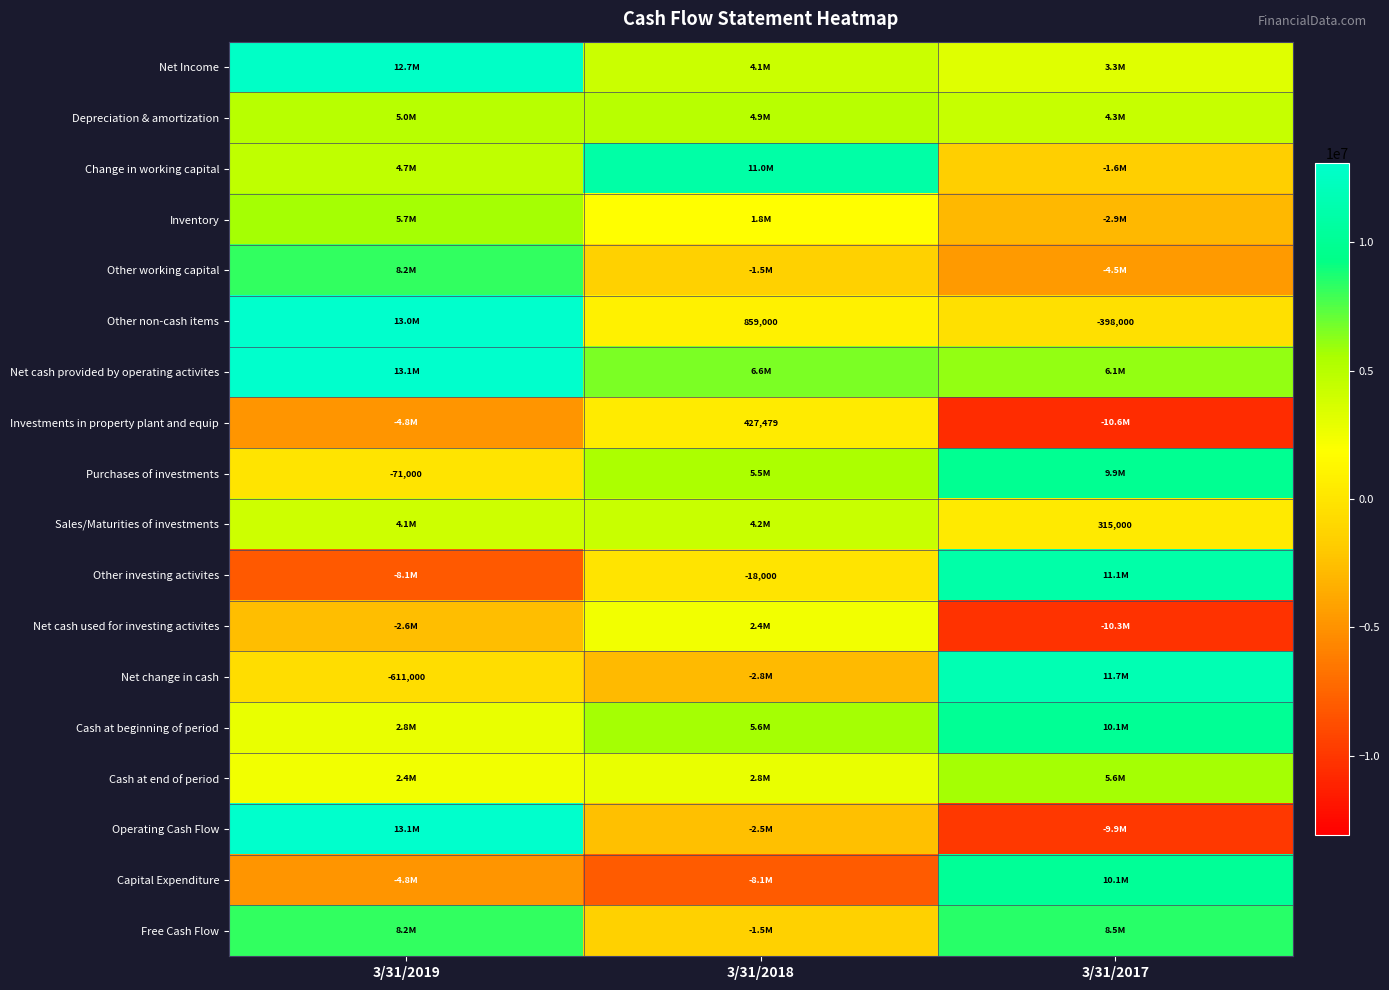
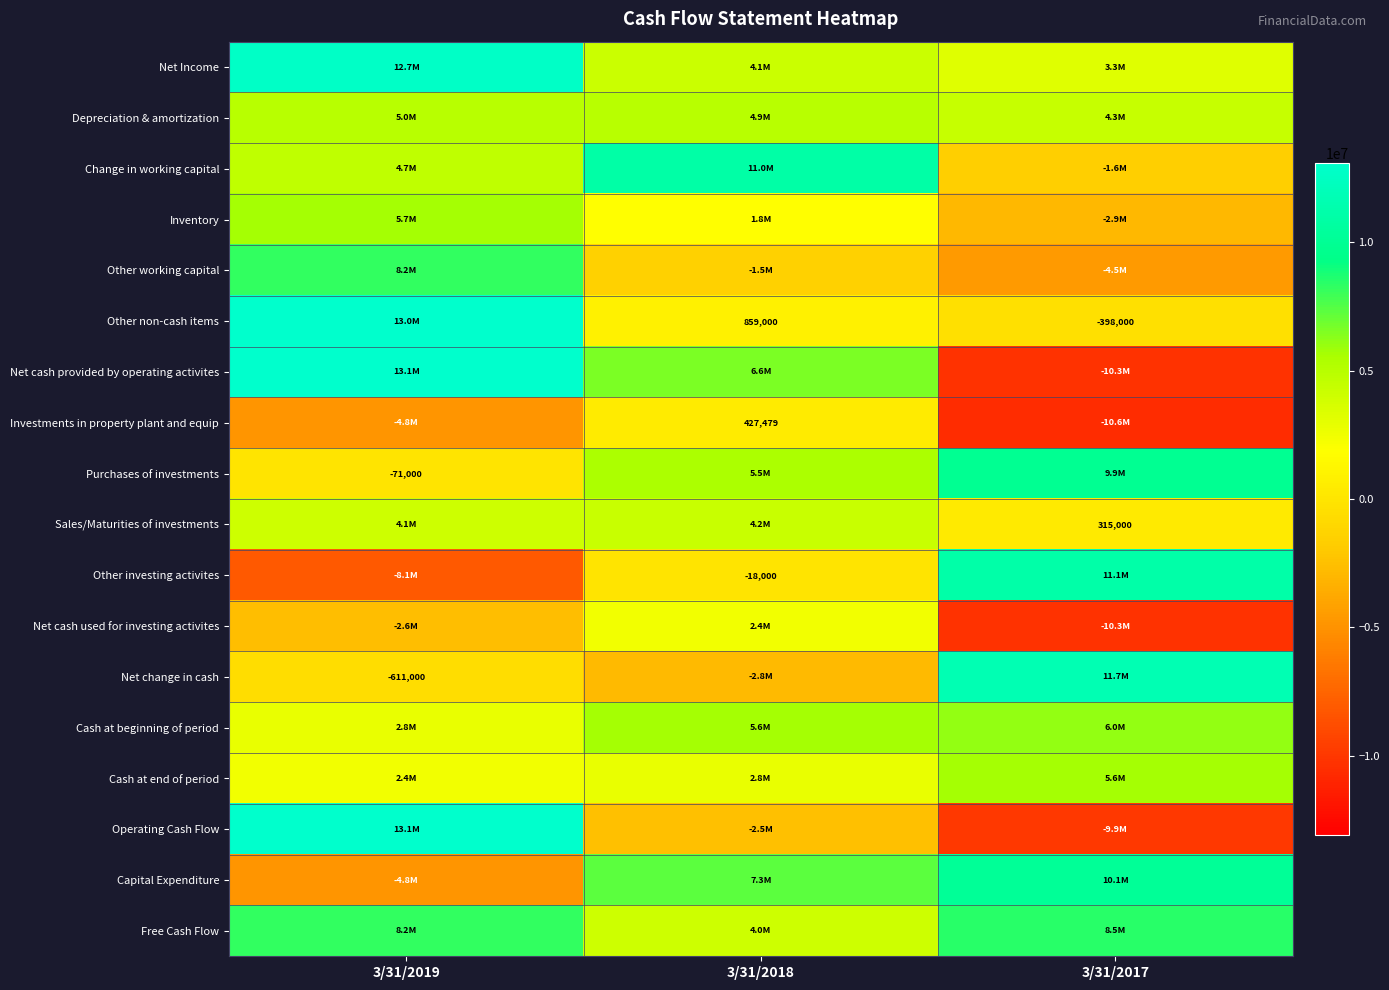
Net cash provided by operating activites, 3/31/2017: 6.1M -> -10.3M
Cash at beginning of period, 3/31/2017: 10.1M -> 6.0M
Capital Expenditure, 3/31/2018: -8.1M -> 7.3M
Free Cash Flow, 3/31/2018: -1.5M -> 4.0M
